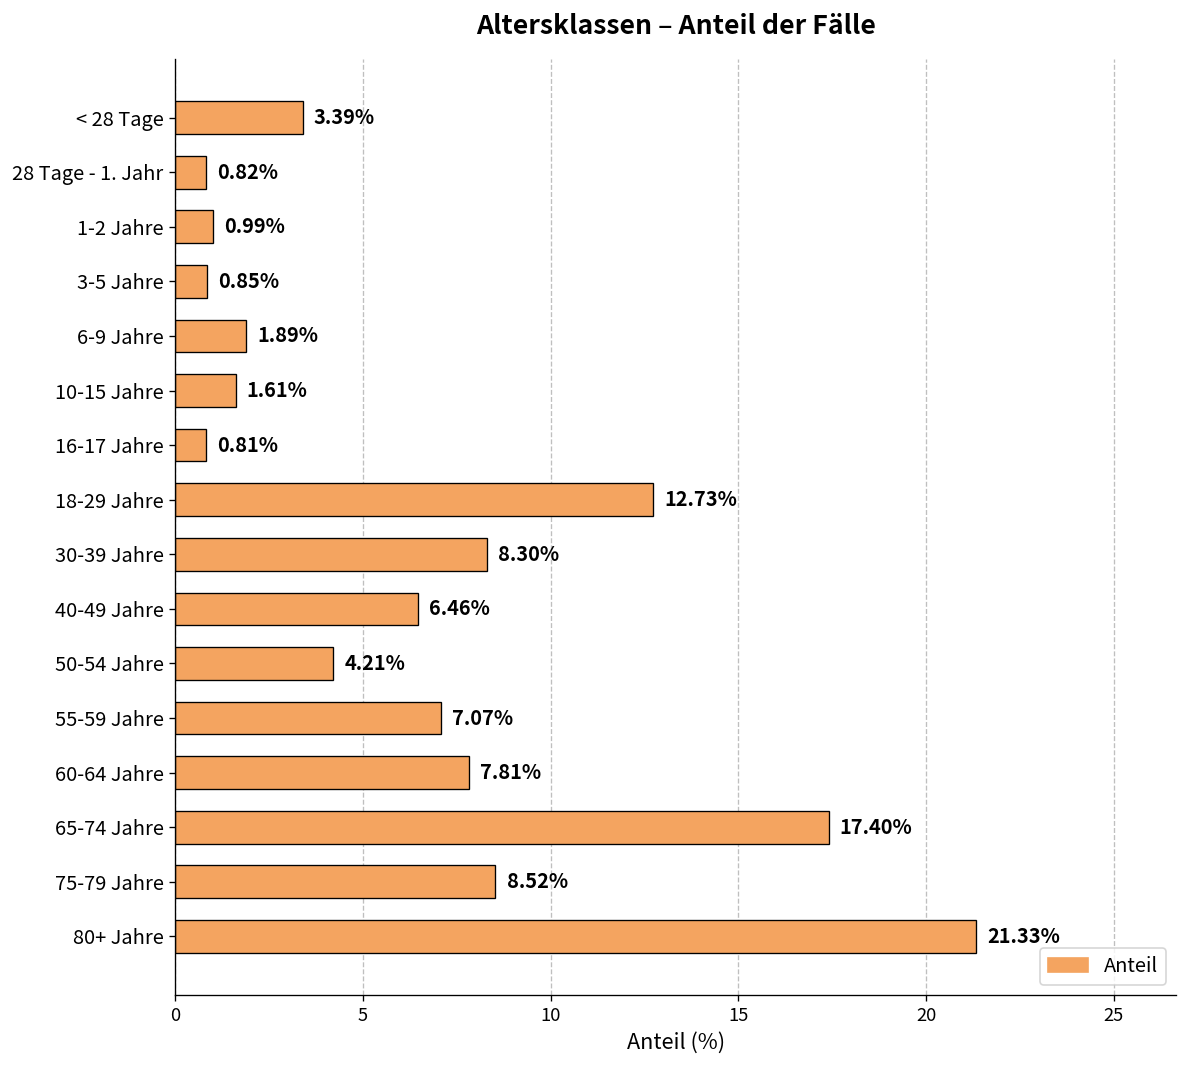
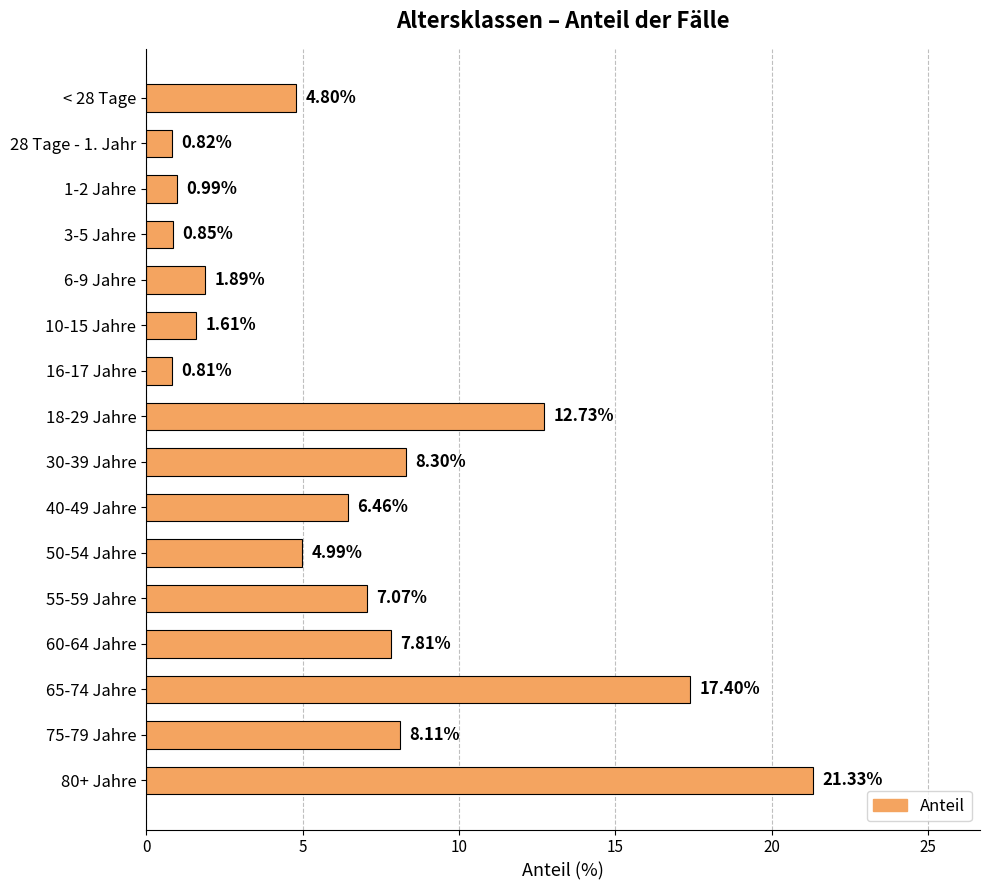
< 28 Tage: 3.39% -> 4.80%
50-54 Jahre: 4.21% -> 4.99%
75-79 Jahre: 8.52% -> 8.11%
